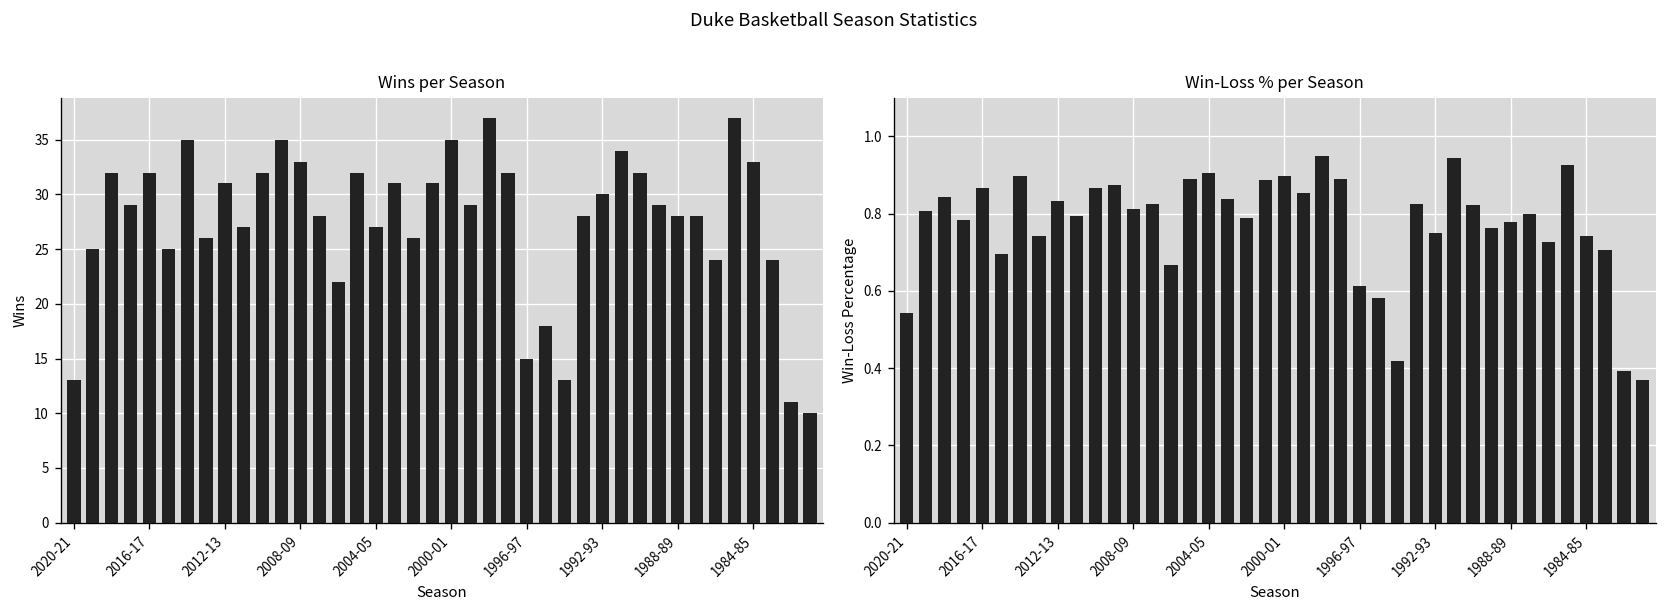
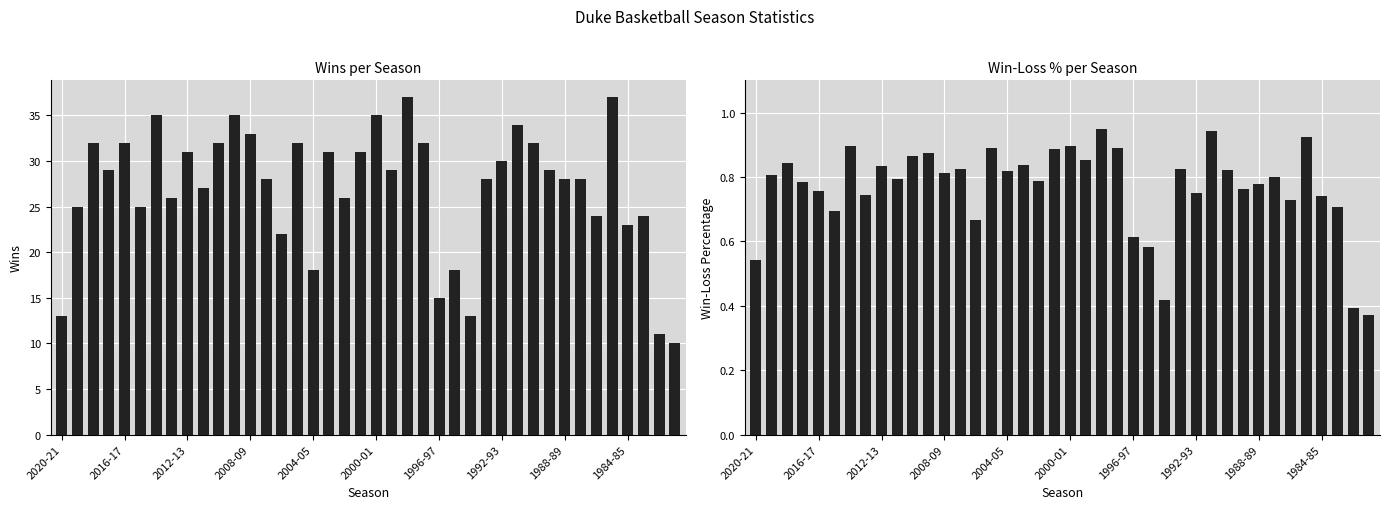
Wins per Season, 2004-05: 27 -> 18
Wins per Season, 1984-85: 33 -> 23
Win-Loss % per Season, 2016-17: 0.87 -> 0.76
Win-Loss % per Season, 2004-05: 0.90 -> 0.82
